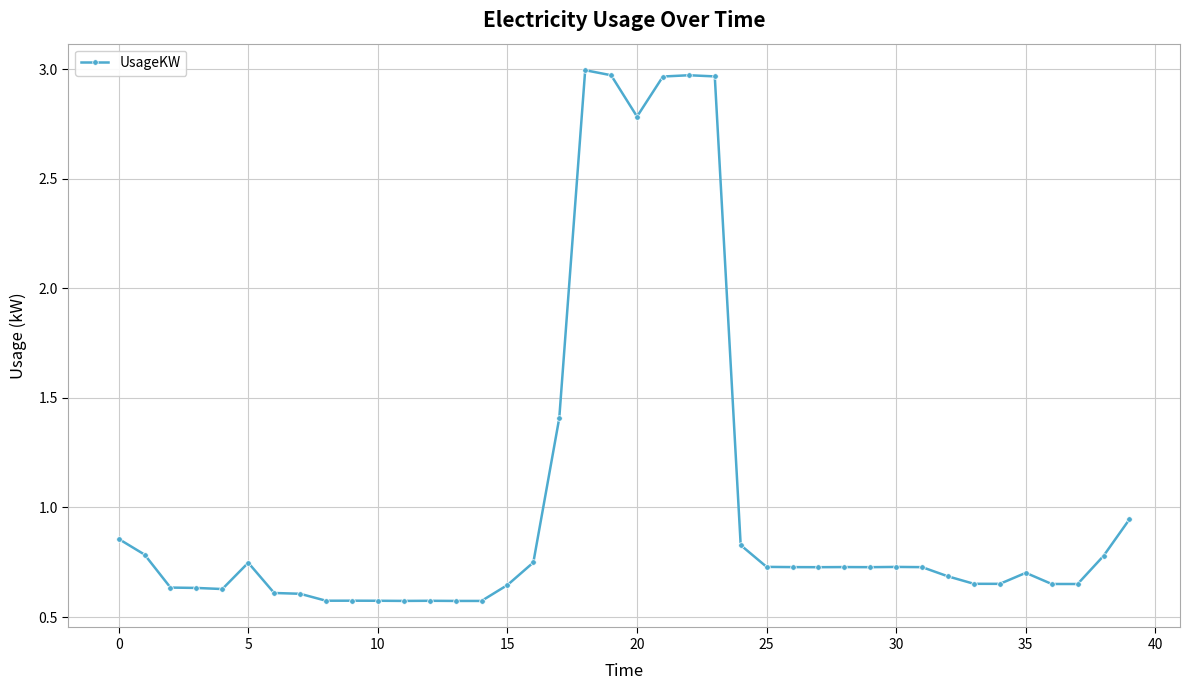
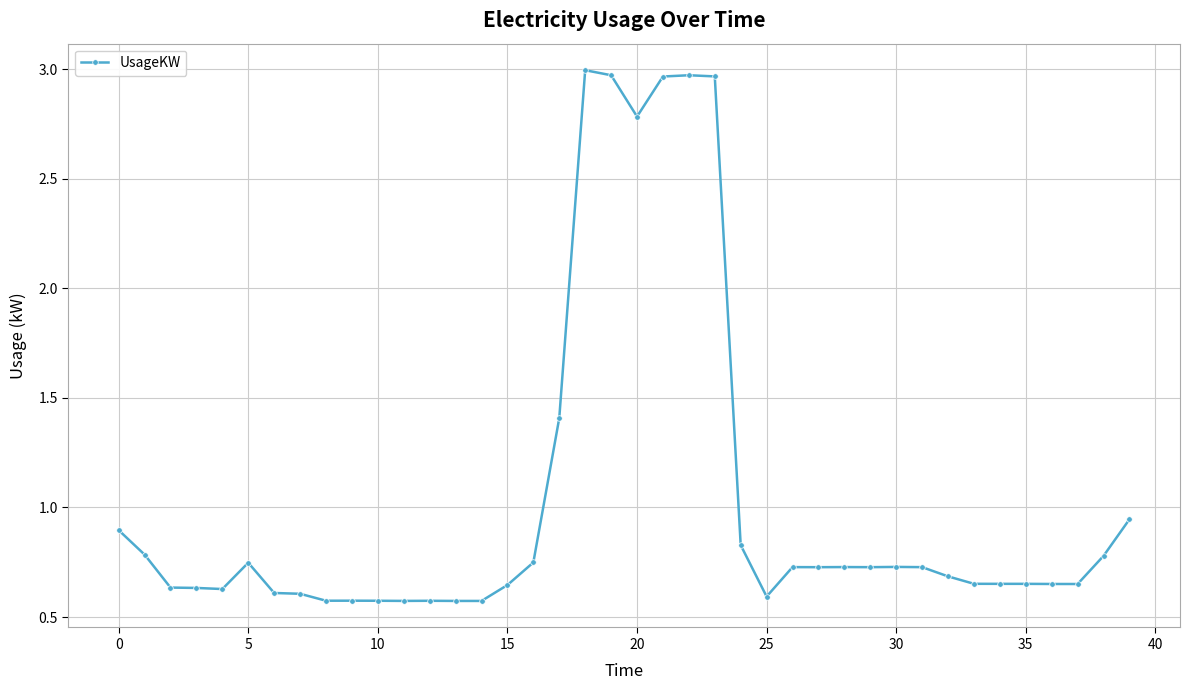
0: 0.86 -> 0.90
25: 0.73 -> 0.59
35: 0.70 -> 0.65
